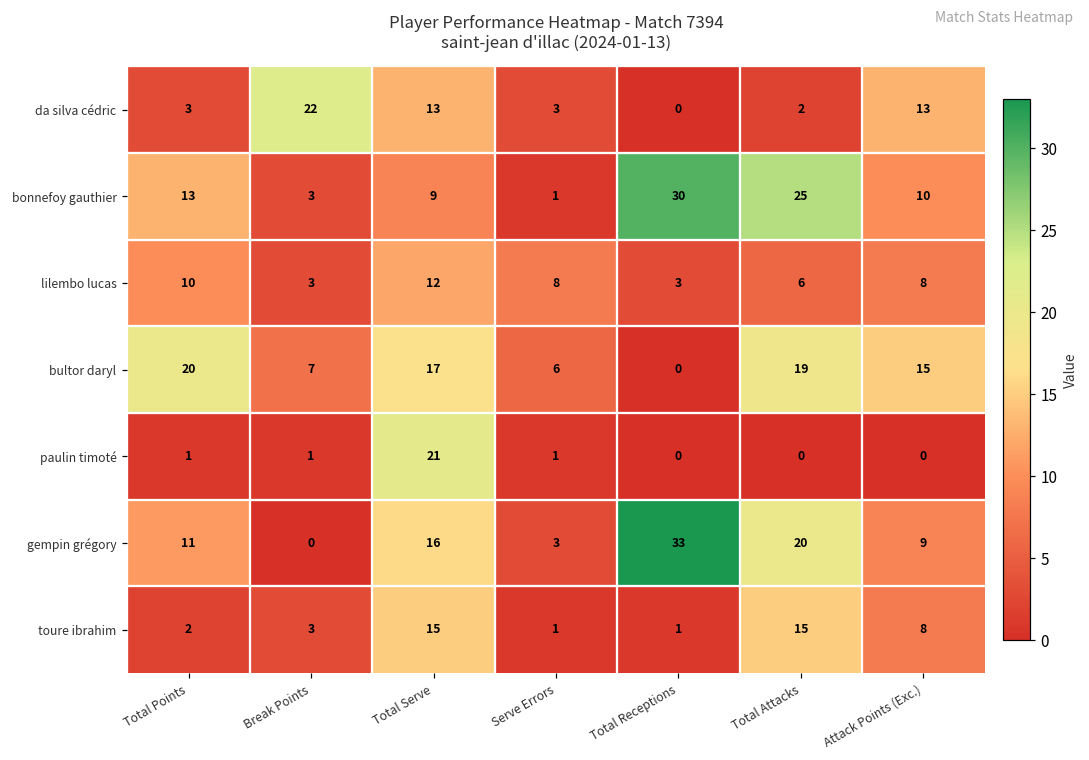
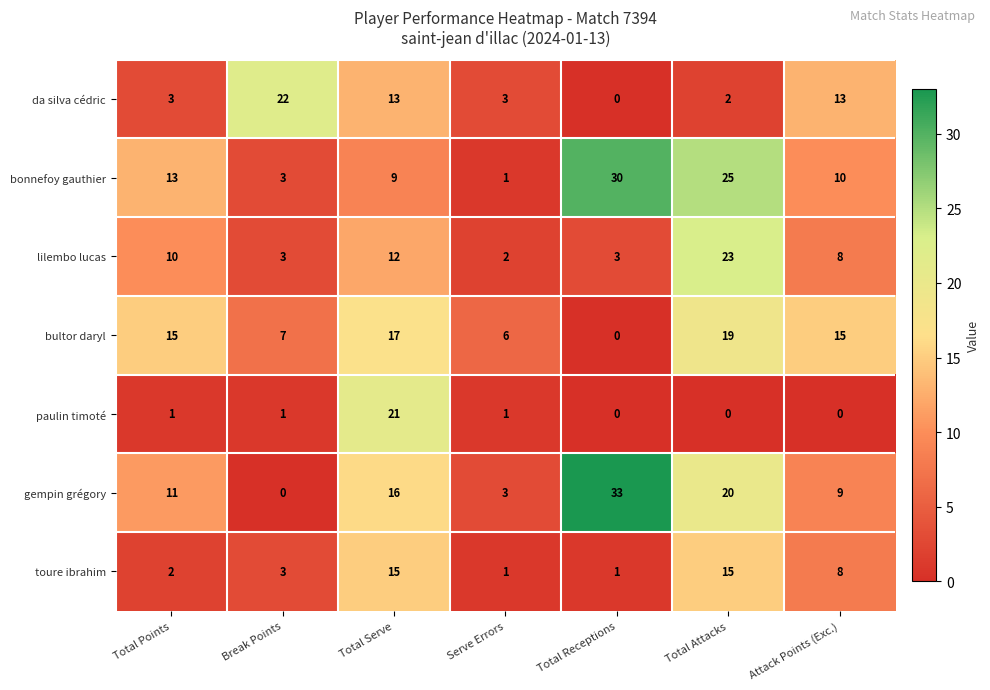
lilembo lucas, Serve Errors: 8 -> 2
lilembo lucas, Total Attacks: 6 -> 23
bultor daryl, Total Points: 20 -> 15
